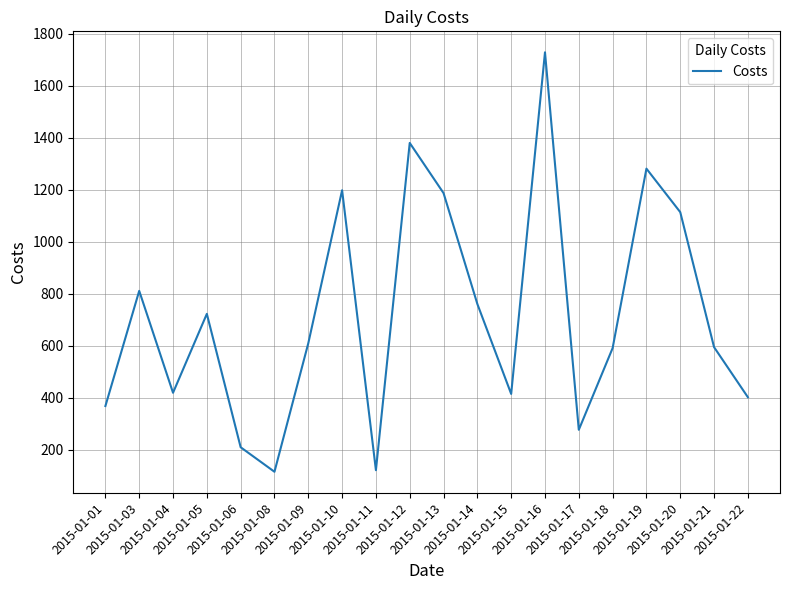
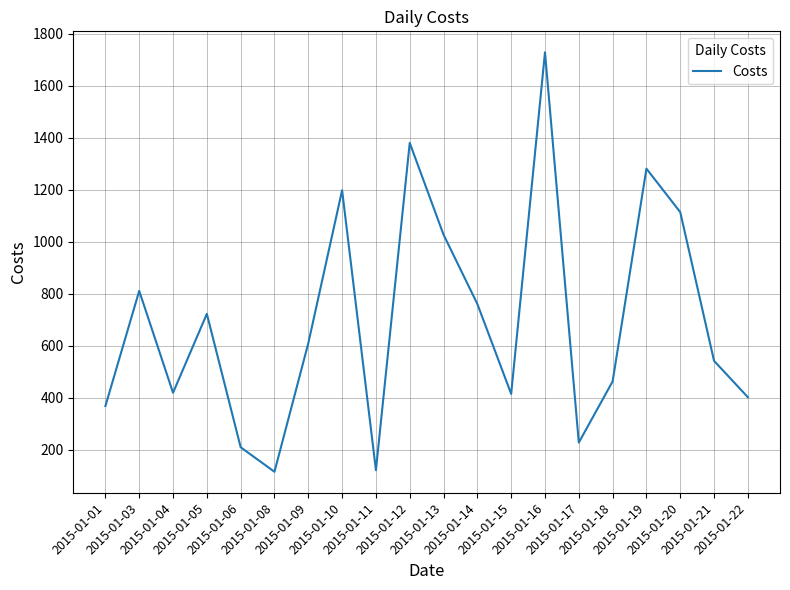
2015-01-13: 1190 -> 1030
2015-01-17: 280 -> 230
2015-01-18: 590 -> 460
2015-01-21: 590 -> 540
